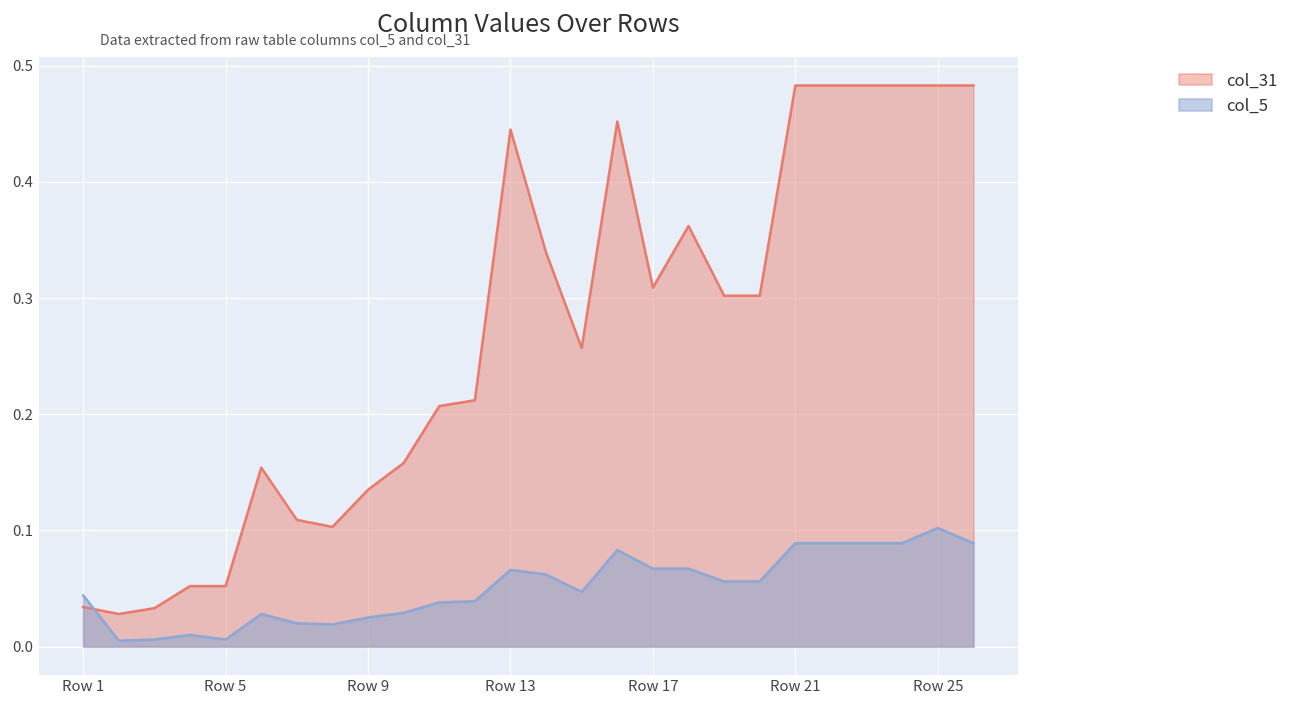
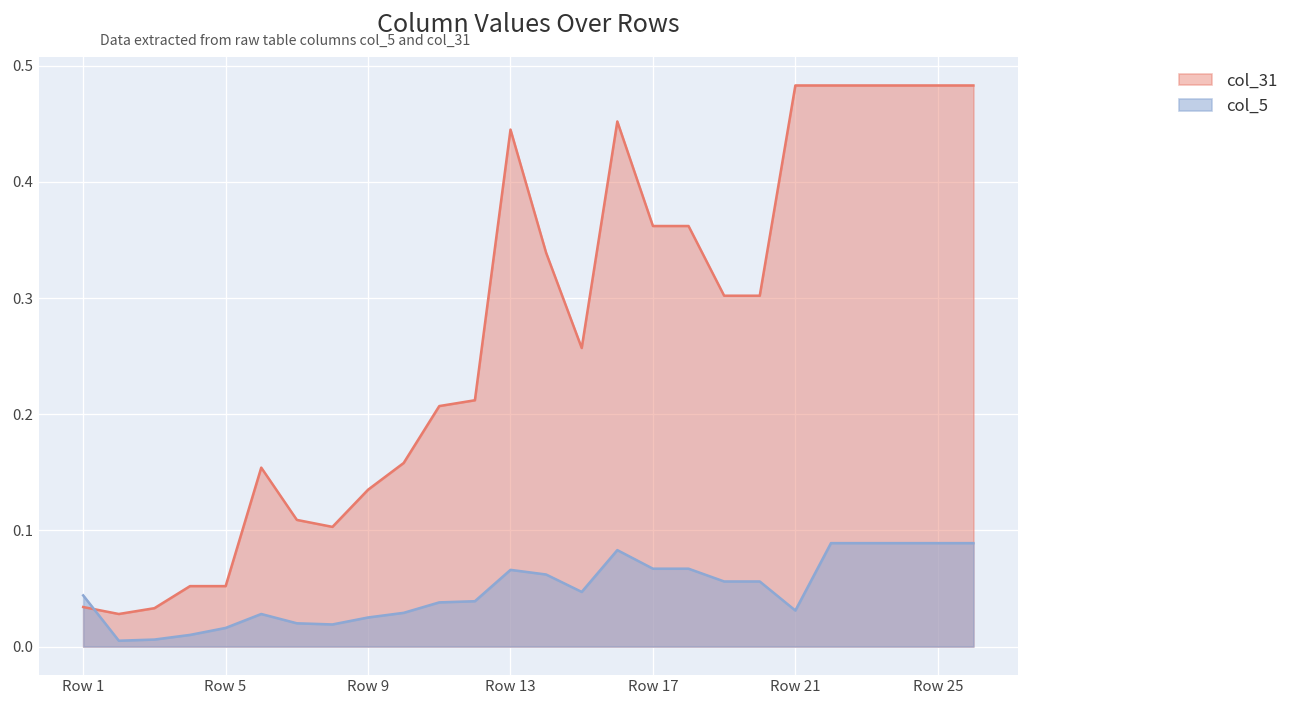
col_5, Row 5: 0.01 -> 0.02
col_31, Row 17: 0.31 -> 0.36
col_5, Row 21: 0.09 -> 0.03
col_5, Row 25: 0.10 -> 0.09
